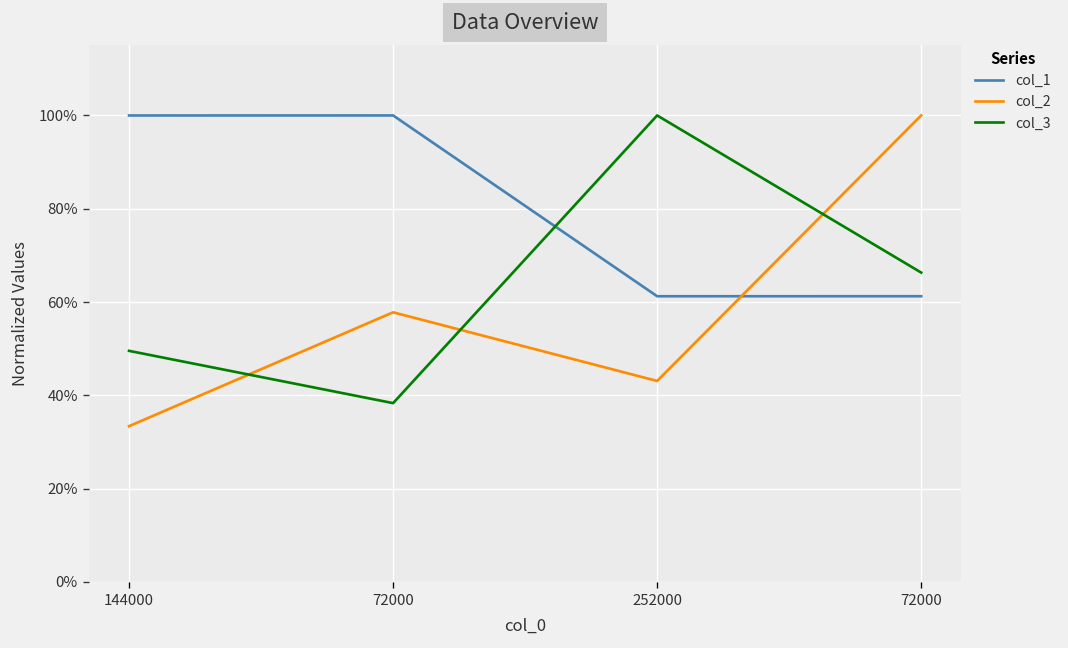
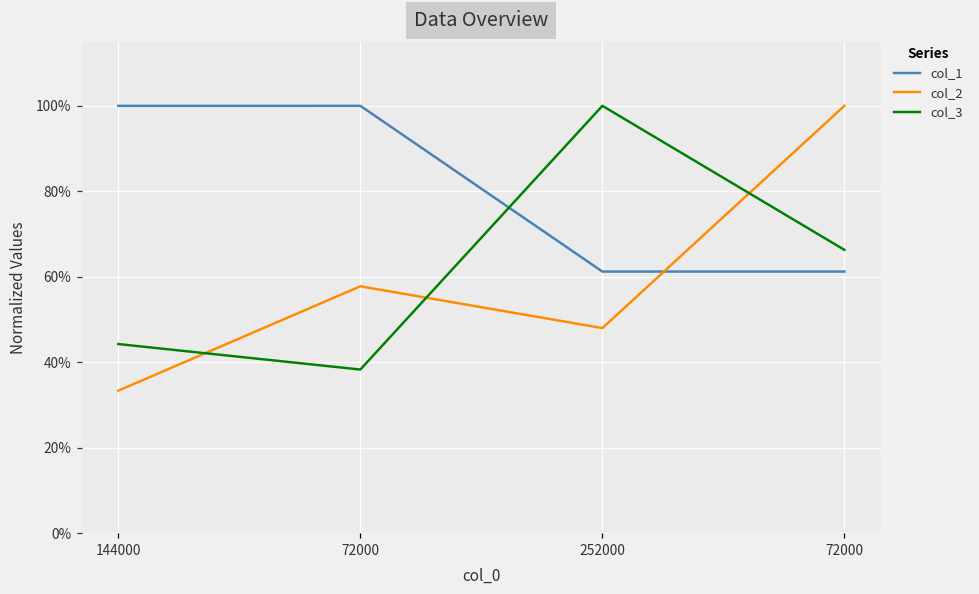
col_3, 144000: 50% -> 44%
col_2, 252000: 43% -> 48%
